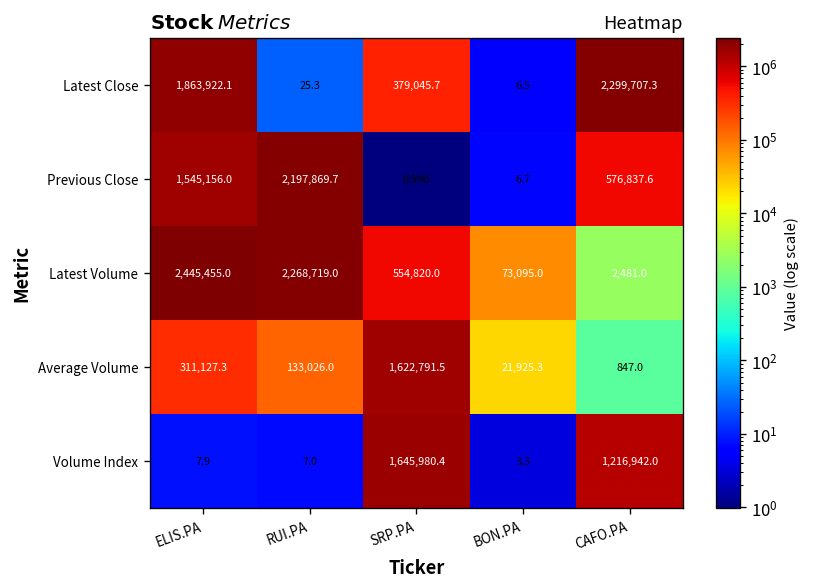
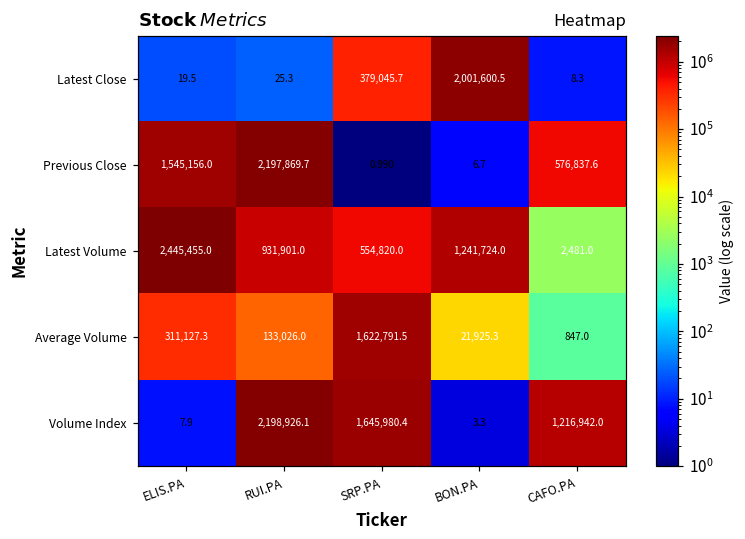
Latest Close, ELIS.PA: 1,863,922.1 -> 19.5
Latest Close, BON.PA: 6.5 -> 2,001,600.5
Latest Close, CAFO.PA: 2,299,707.3 -> 8.3
Latest Volume, RUI.PA: 2,268,719.0 -> 931,901.0
Latest Volume, BON.PA: 73,095.0 -> 1,241,724.0
Volume Index, RUI.PA: 7.0 -> 2,198,926.1
